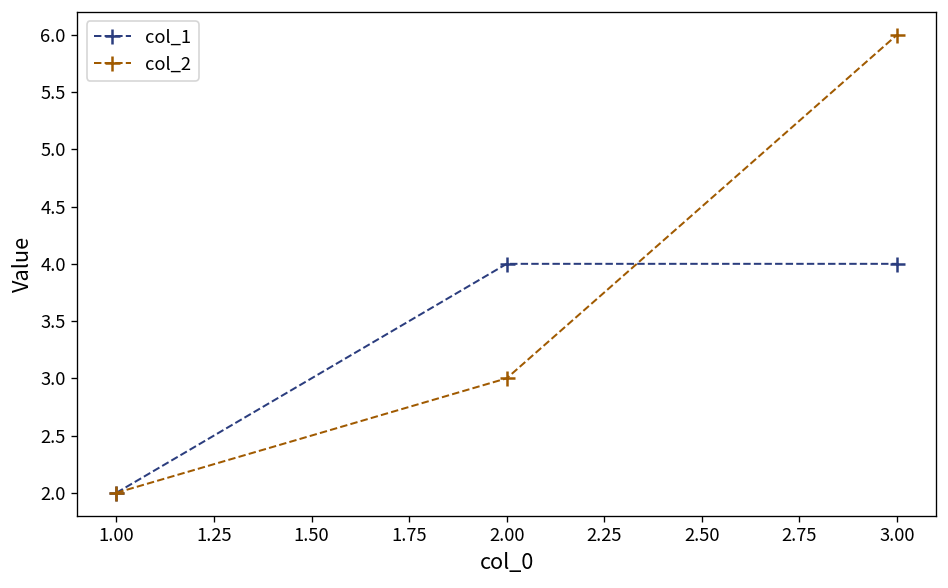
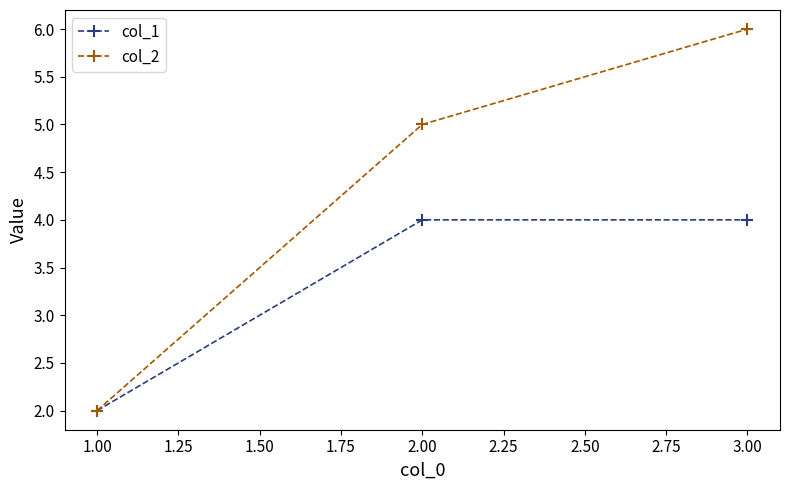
col_2, 2.00: 3 -> 5
